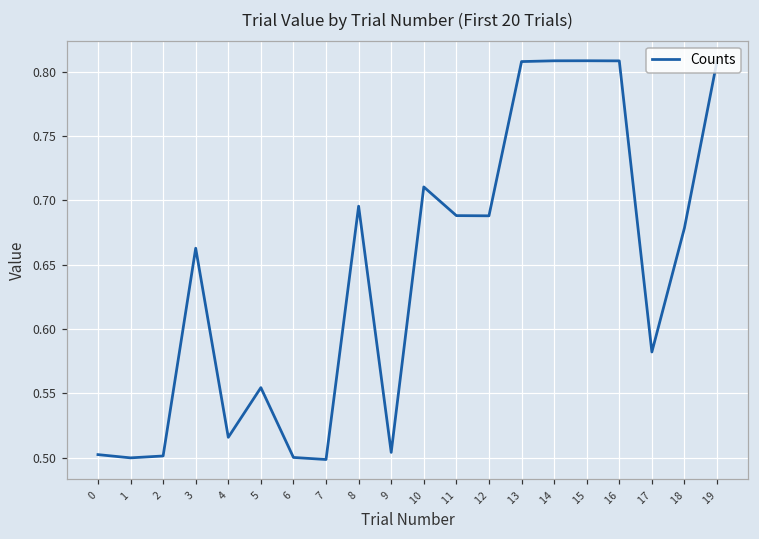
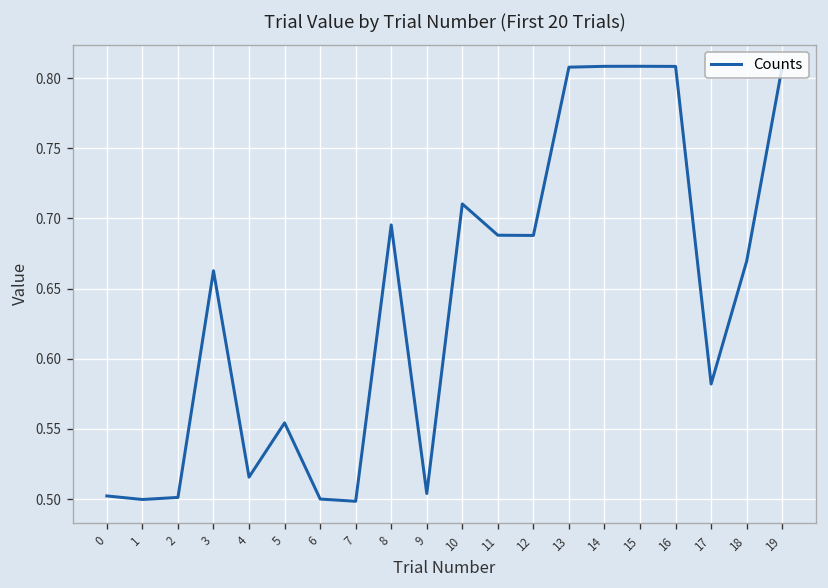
18: 0.679 -> 0.670
